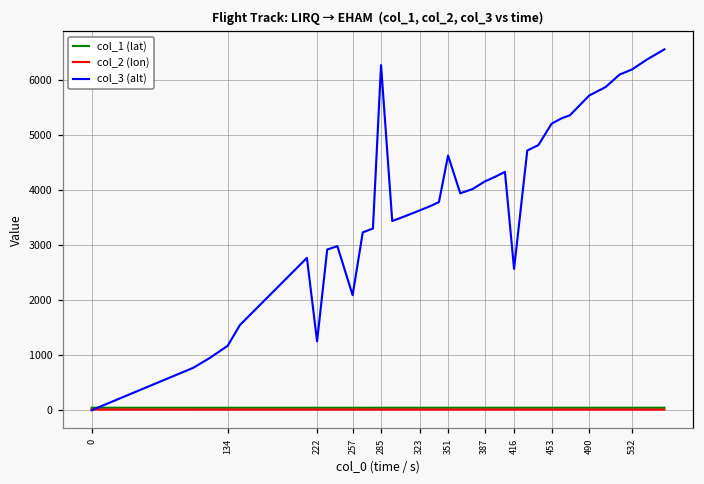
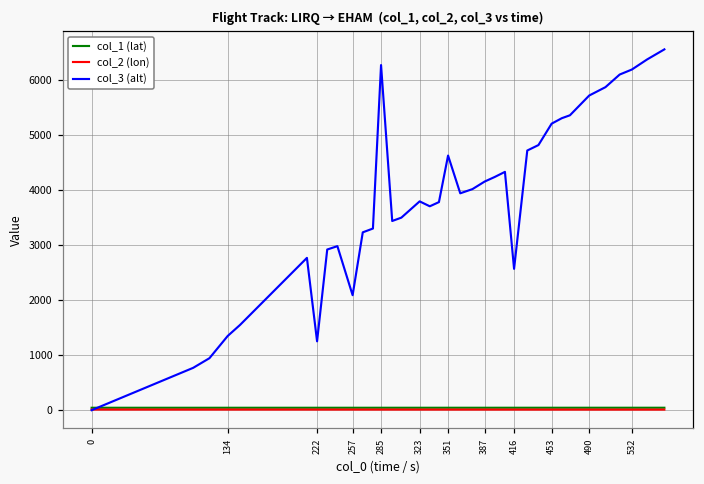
col_3 (alt), 134: 1200 -> 1300
col_3 (alt), 323: 3600 -> 3800
